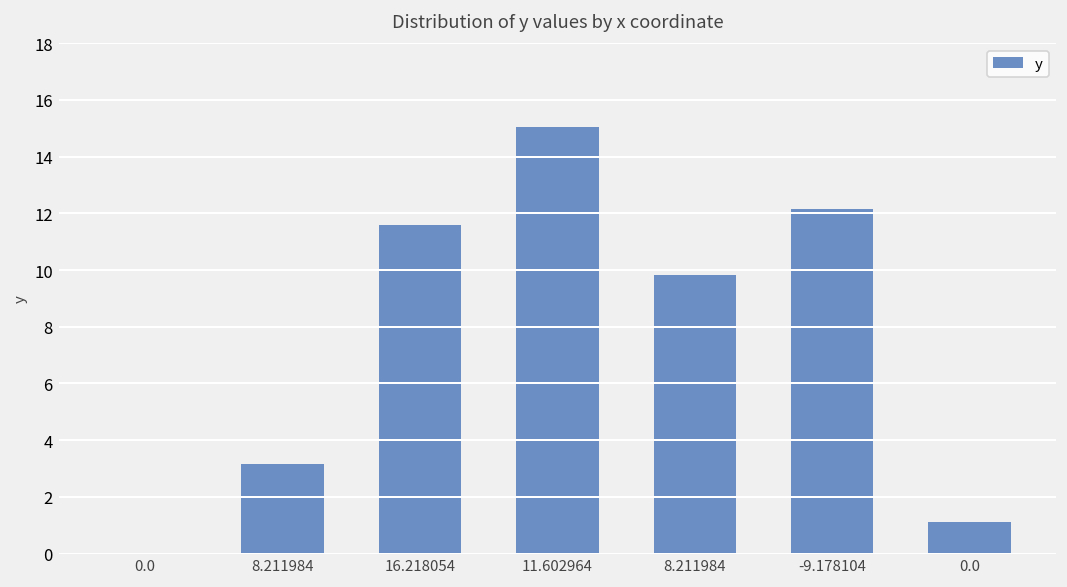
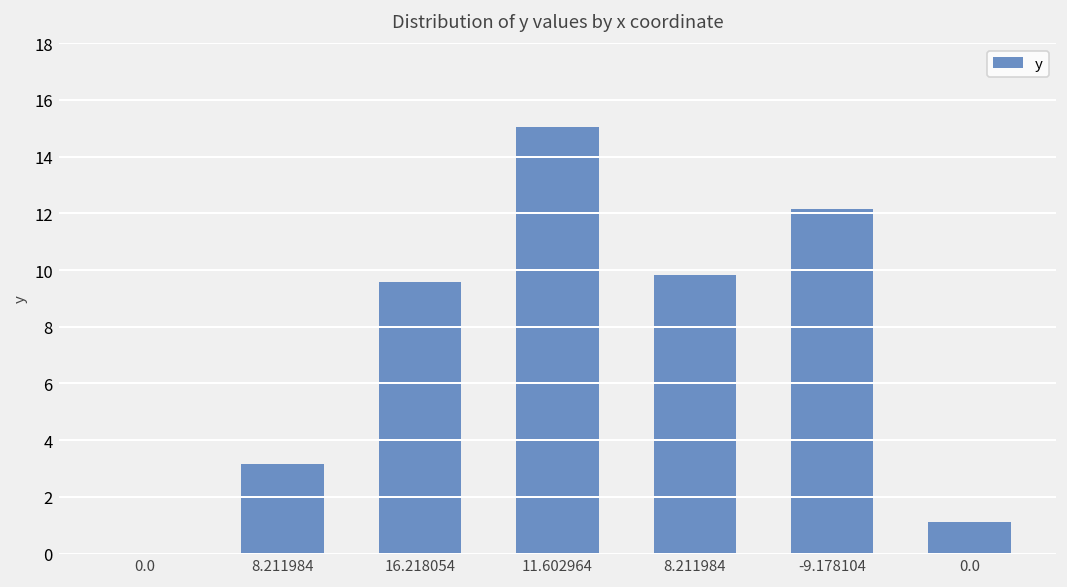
16.218054: 11.6 -> 9.6
